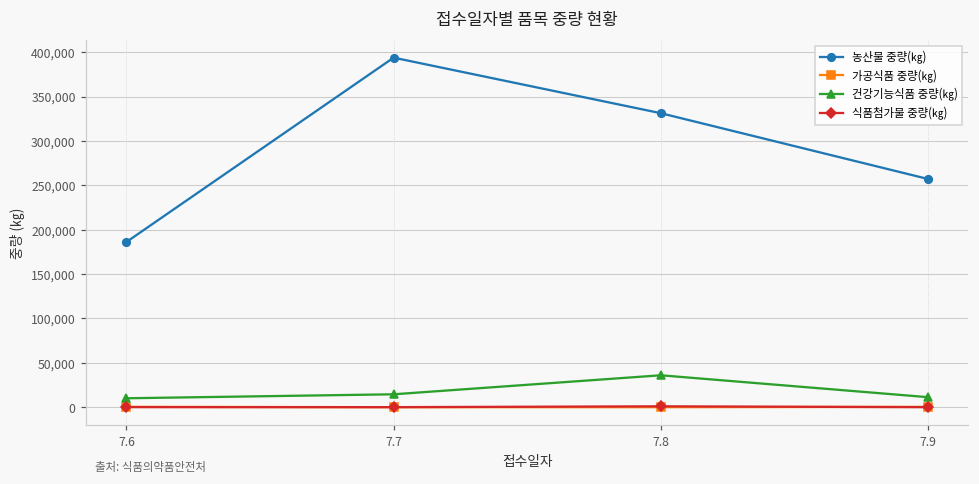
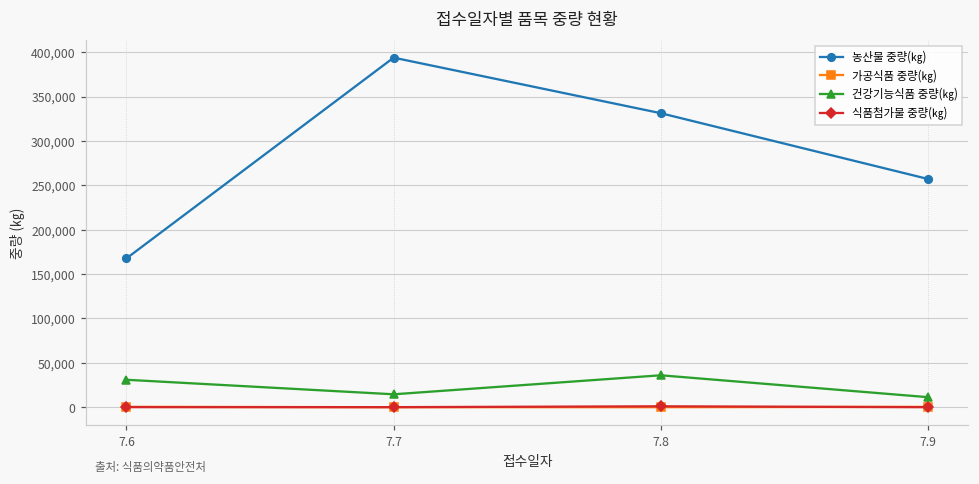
농산물 중량(㎏), 7.6: 190,000 -> 170,000
건강기능식품 중량(㎏), 7.6: 10,000 -> 30,000
